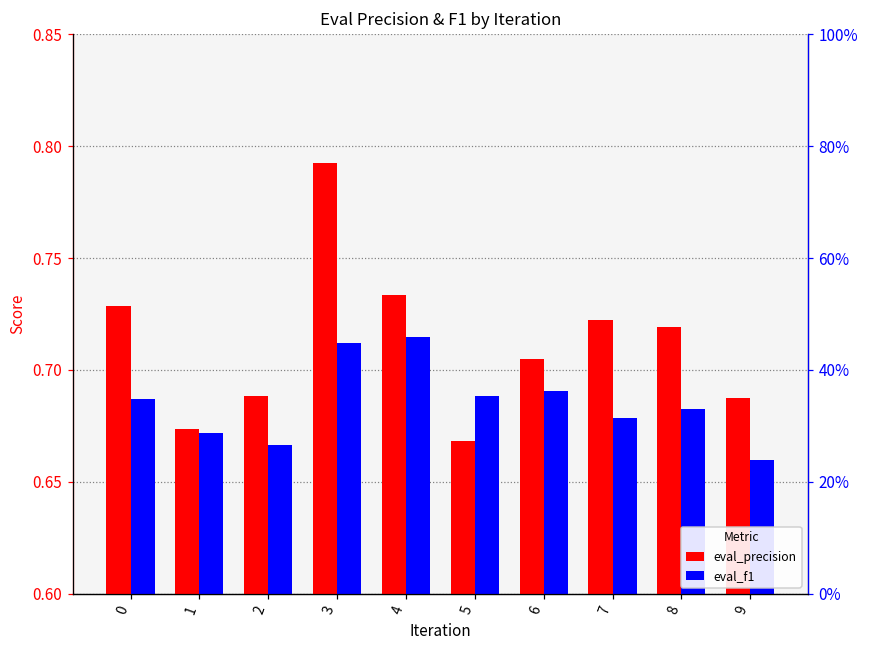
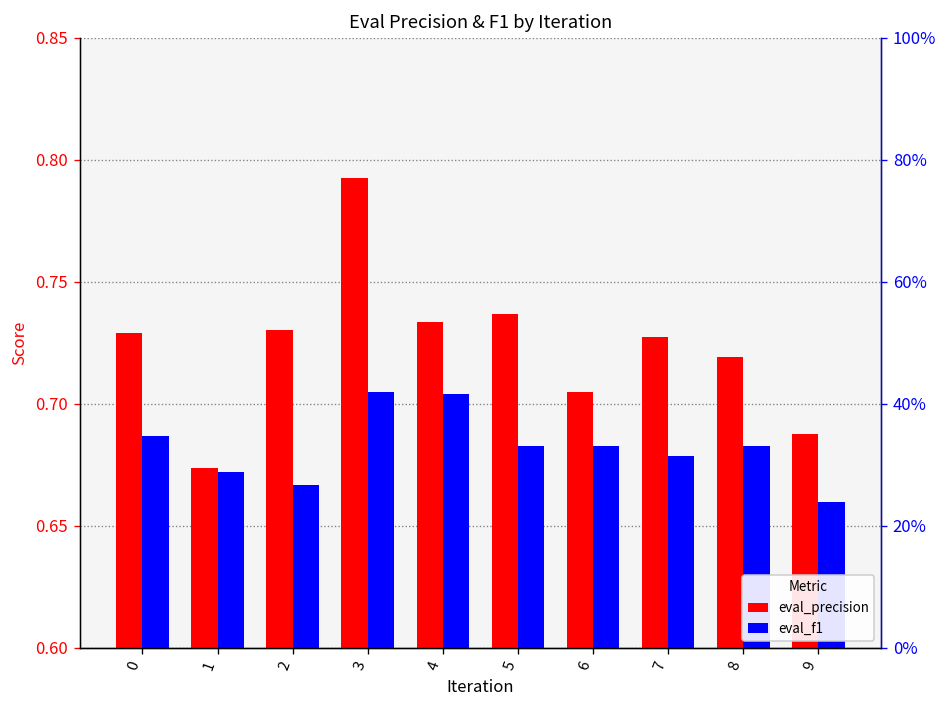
eval_precision, 2: 0.689 -> 0.730
eval_f1, 3: 0.712 -> 0.705
eval_f1, 4: 0.715 -> 0.704
eval_precision, 5: 0.668 -> 0.737
eval_f1, 5: 0.689 -> 0.683
eval_f1, 6: 0.690 -> 0.683
eval_precision, 7: 0.722 -> 0.727
